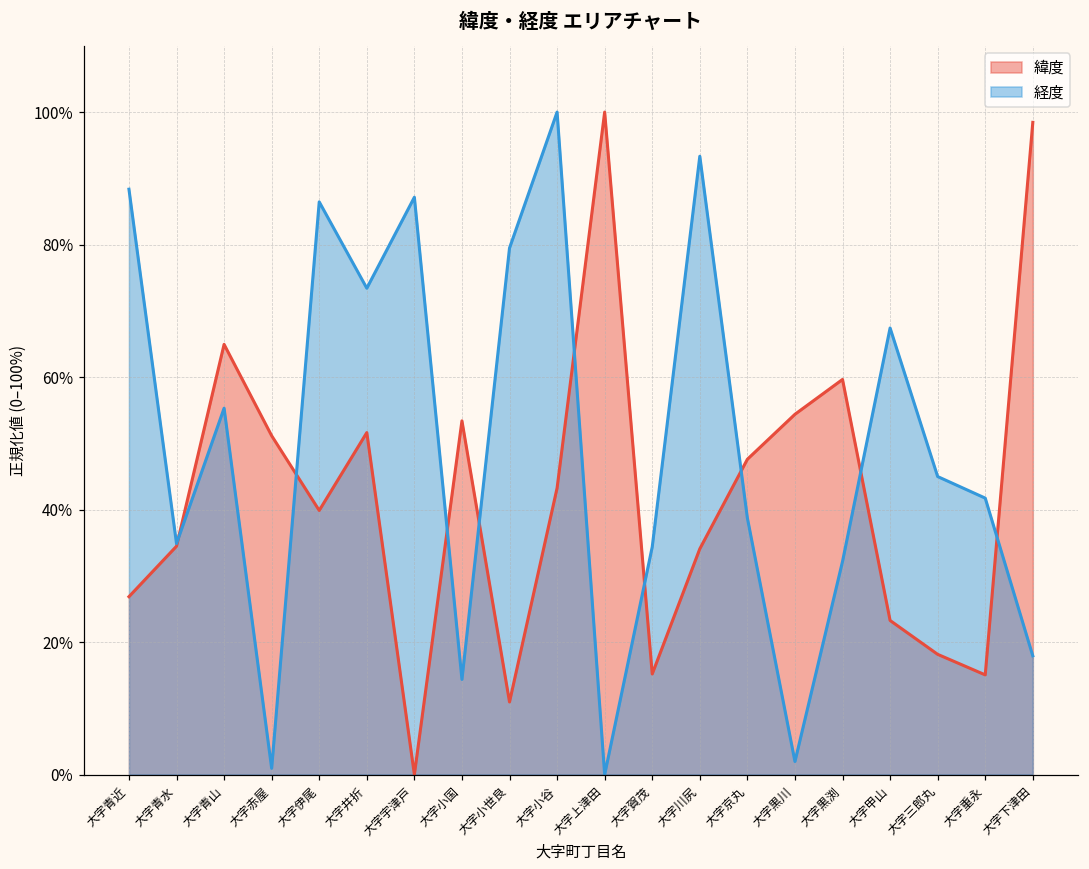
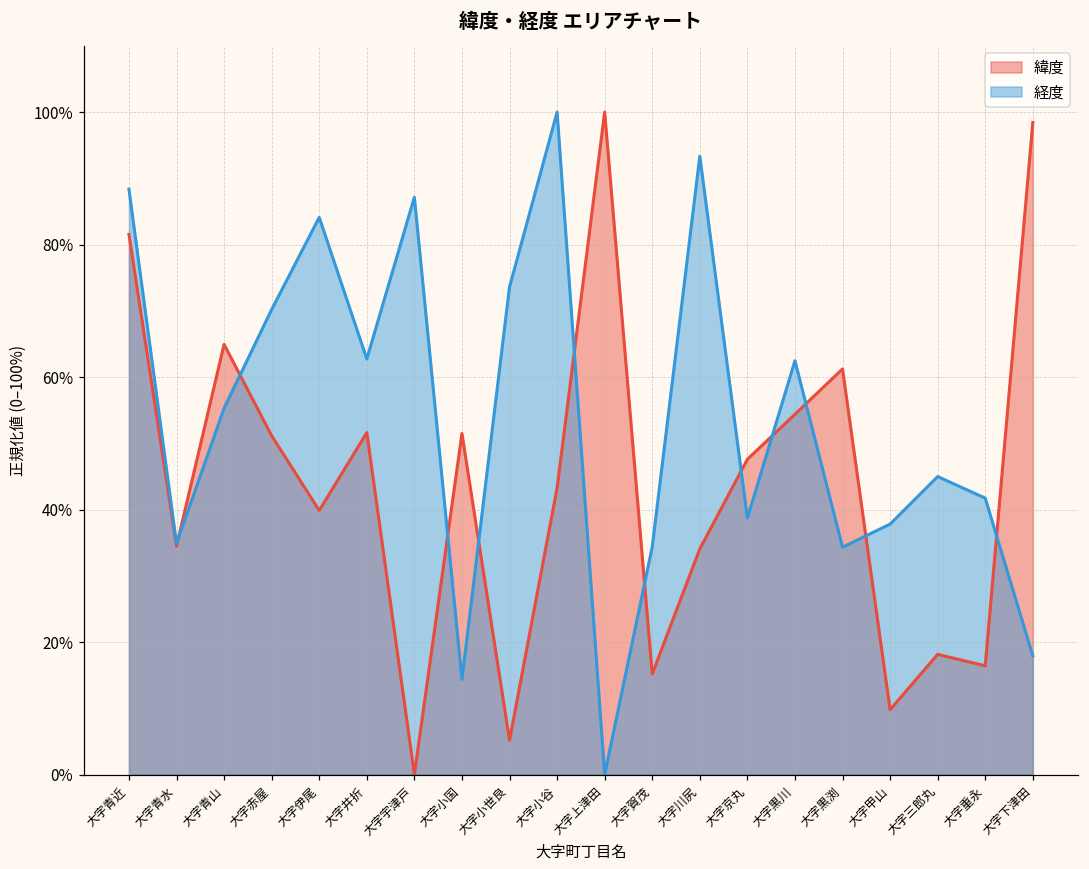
緯度, 大字青近: 27% -> 82%
経度, 大字赤屋: 1% -> 70%
経度, 大字伊尾: 86% -> 84%
経度, 大字井折: 73% -> 63%
緯度, 大字小国: 53% -> 51%
緯度, 大字小世良: 11% -> 5%
経度, 大字小世良: 79% -> 74%
経度, 大字黒川: 2% -> 62%
緯度, 大字黒渕: 60% -> 61%
経度, 大字黒渕: 32% -> 34%
緯度, 大字甲山: 23% -> 10%
経度, 大字甲山: 67% -> 38%
緯度, 大字重永: 15% -> 16%
